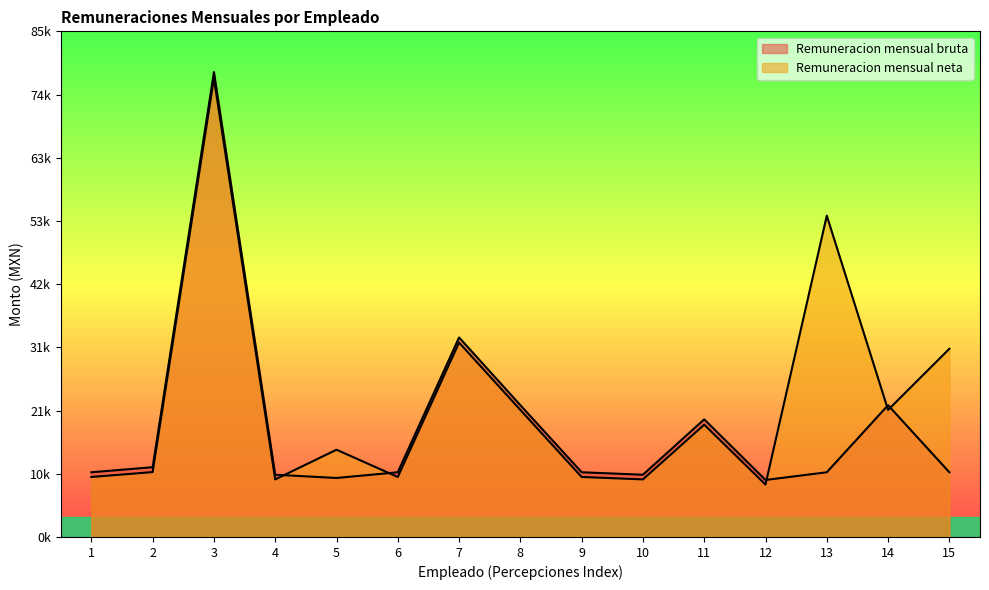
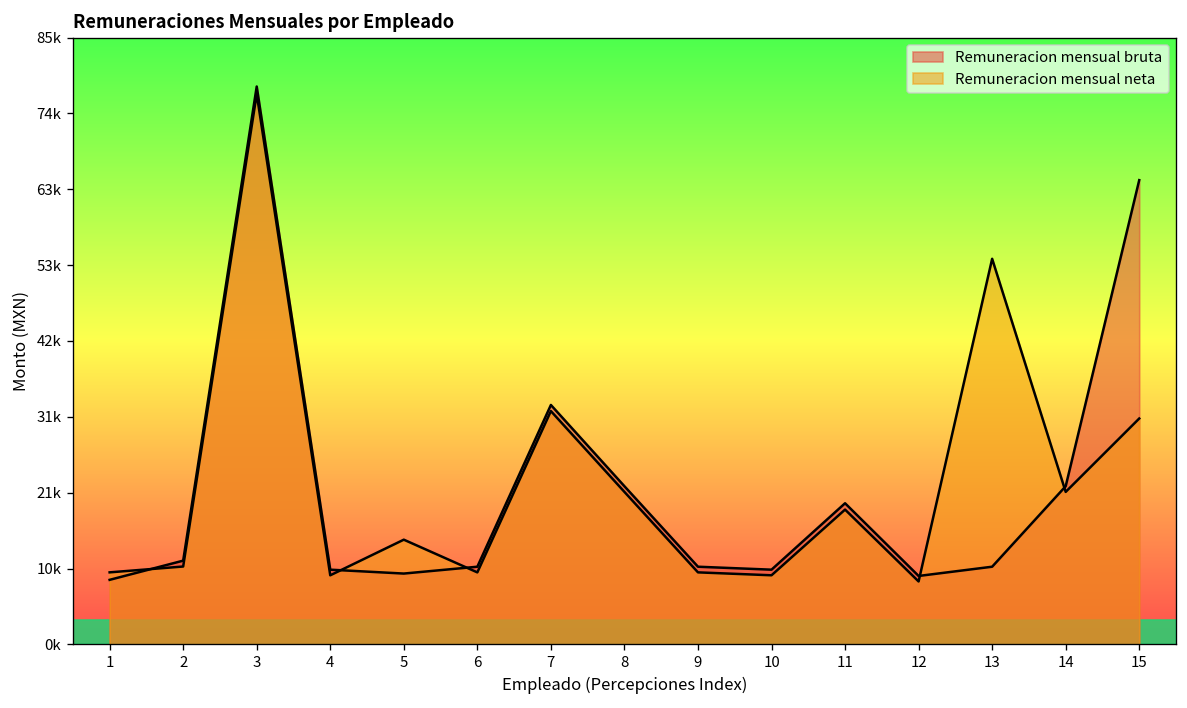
Remuneracion mensual bruta, 1: 11000 -> 9000
Remuneracion mensual bruta, 15: 11000 -> 65000
